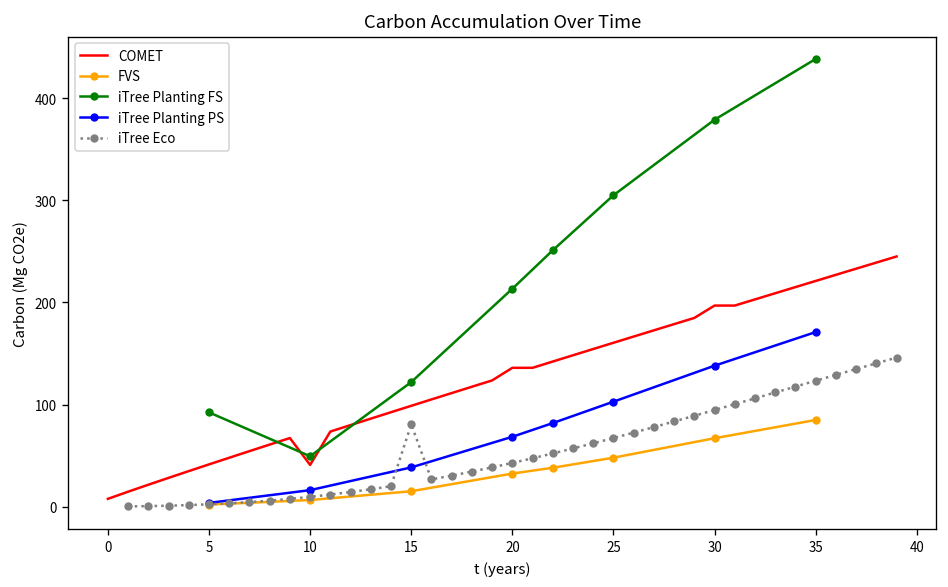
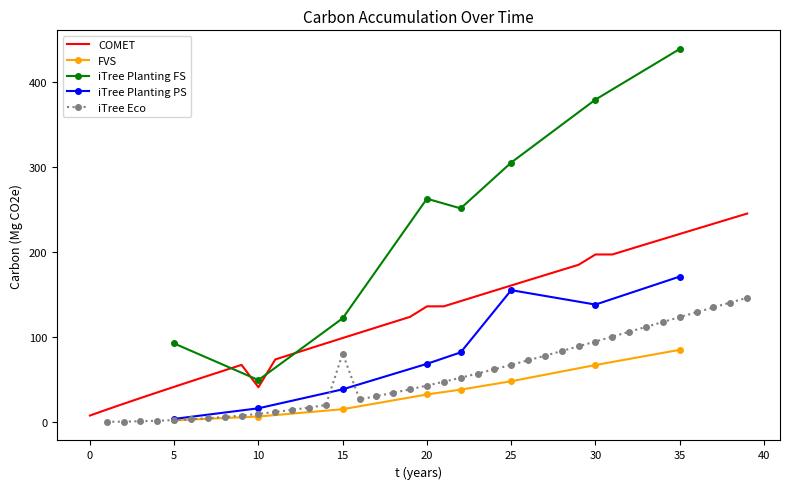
iTree Planting FS, 20: 210 -> 260
iTree Planting PS, 25: 100 -> 150
